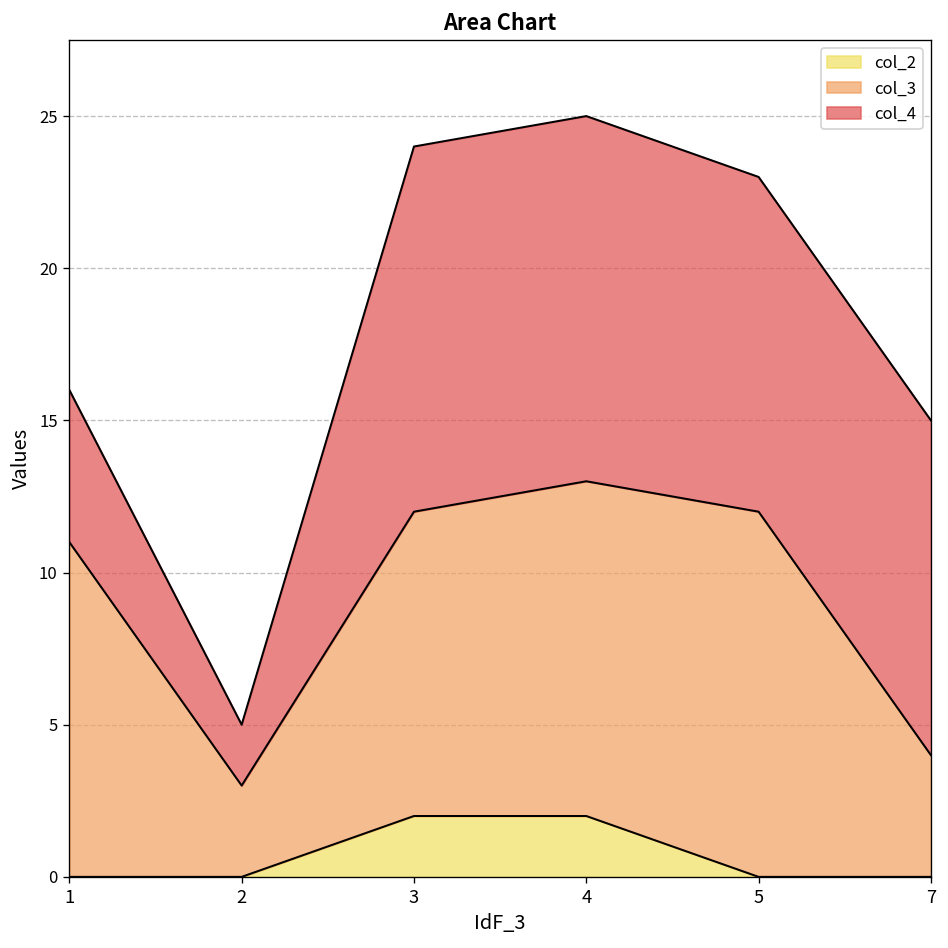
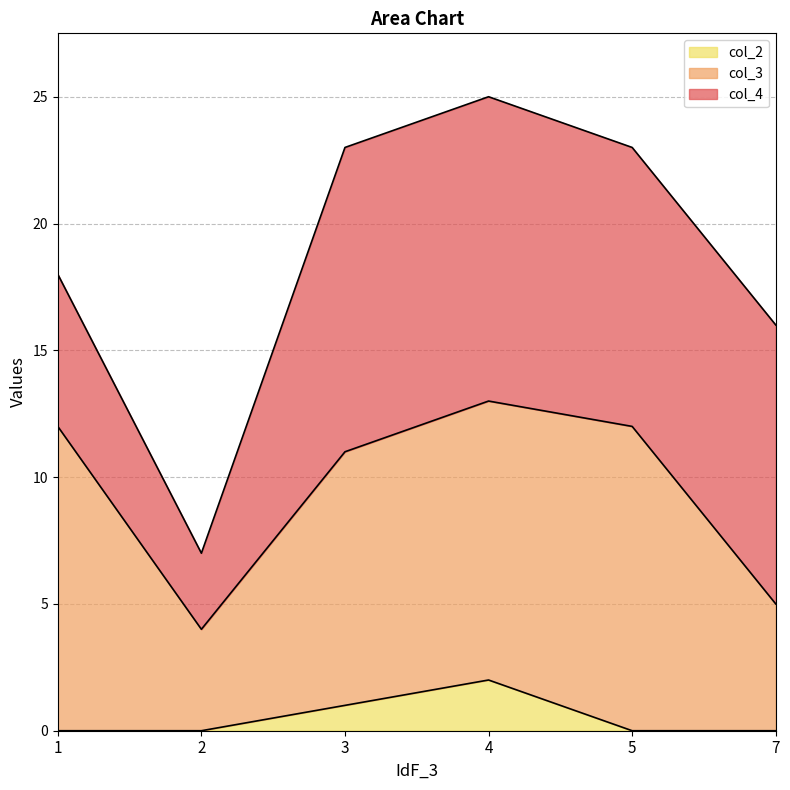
col_3, 1: 11 -> 12
col_4, 1: 5 -> 6
col_3, 2: 3 -> 4
col_4, 2: 2 -> 3
col_2, 3: 2 -> 1
col_3, 7: 4 -> 5
